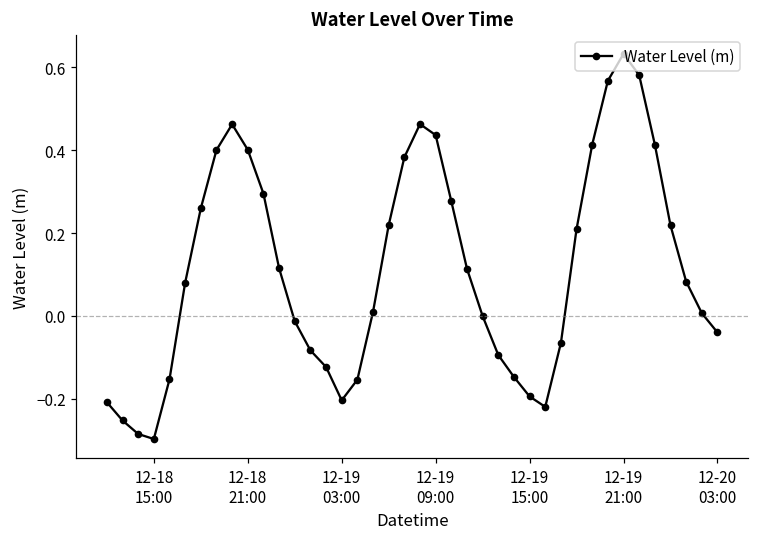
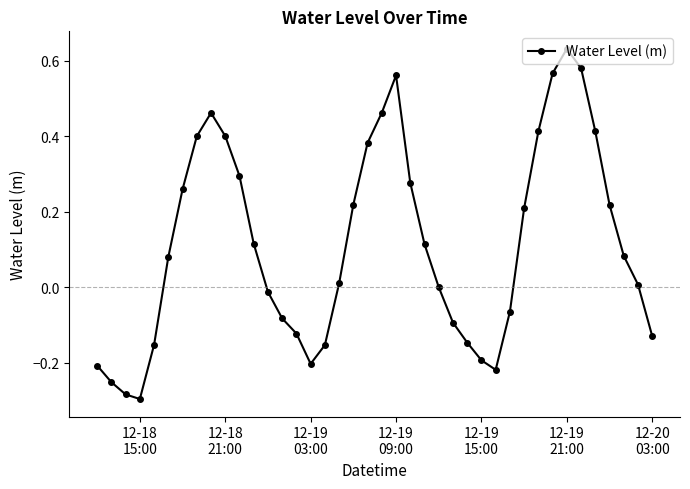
12-19 09:00: 0.44 -> 0.56
12-20 03:00: -0.04 -> -0.13
